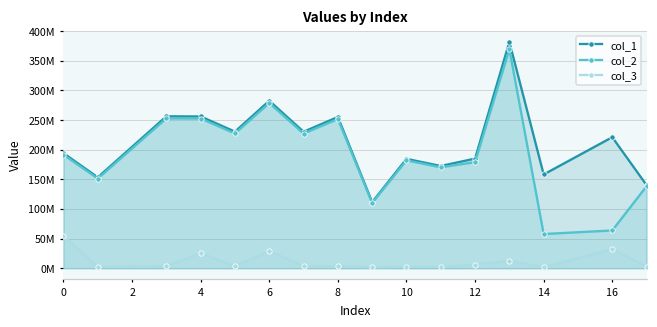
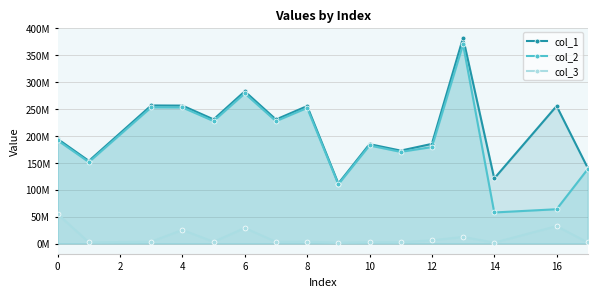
col_1, 14: 160000000 -> 120000000
col_1, 16: 220000000 -> 260000000
